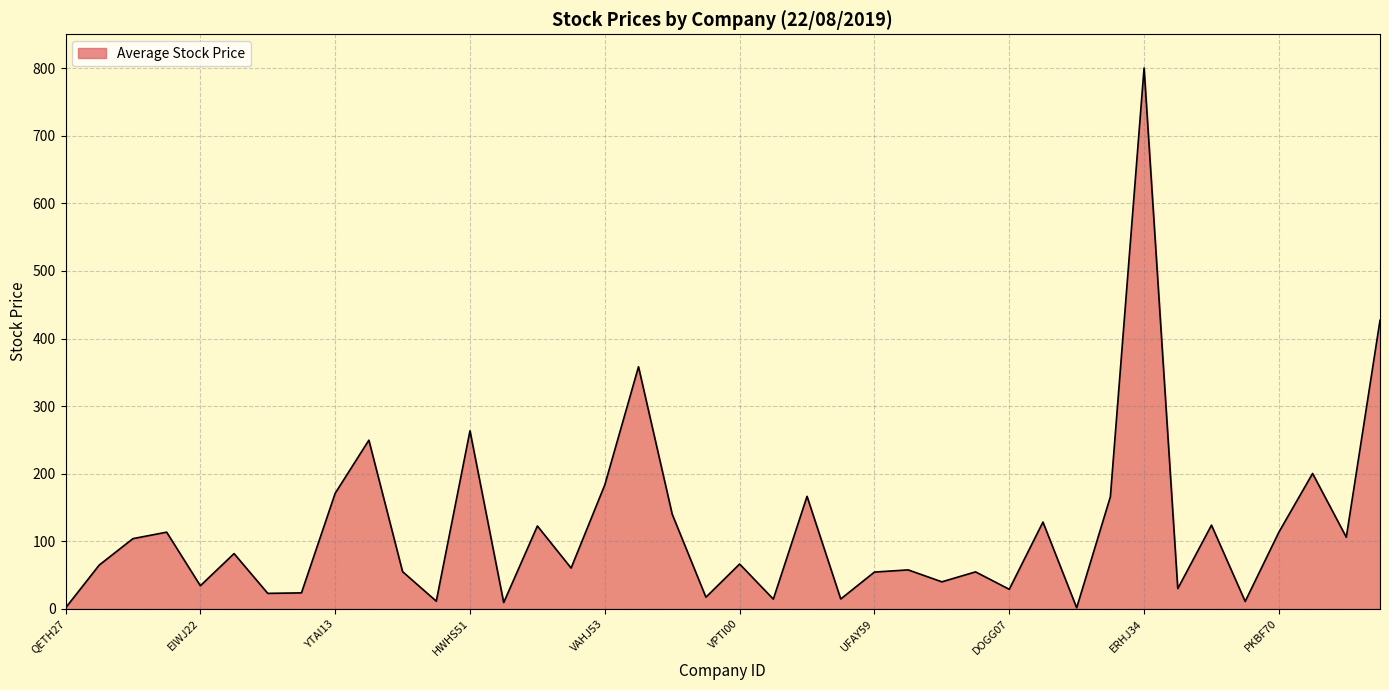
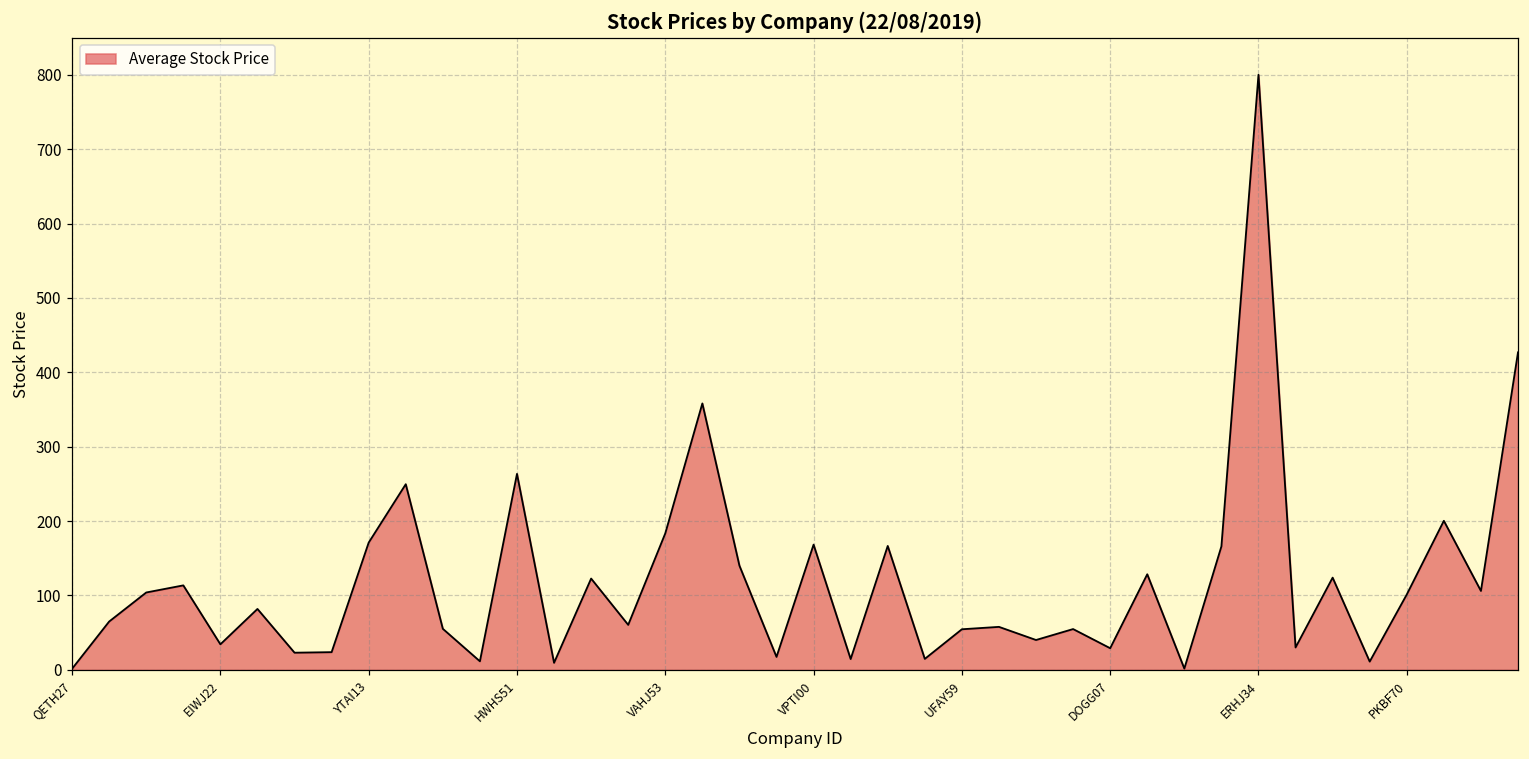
VPTI00: 70 -> 170
PKBF70: 110 -> 100
